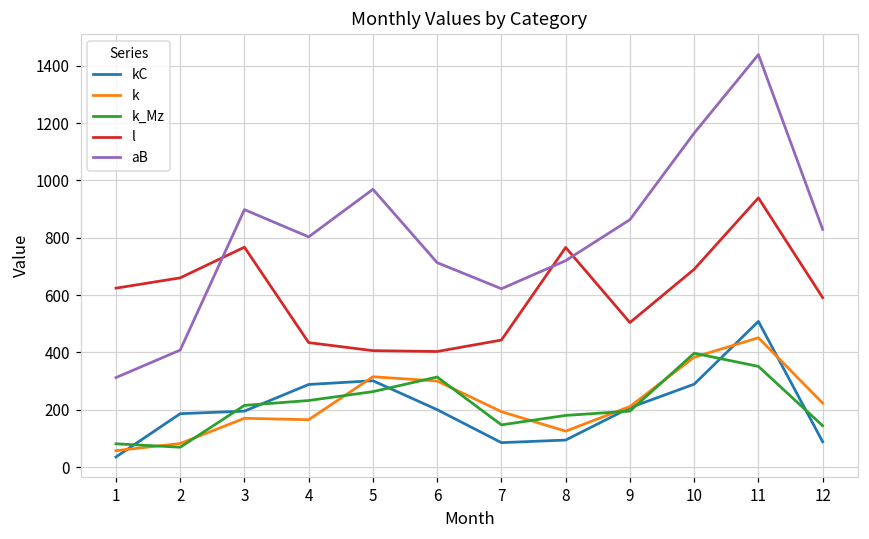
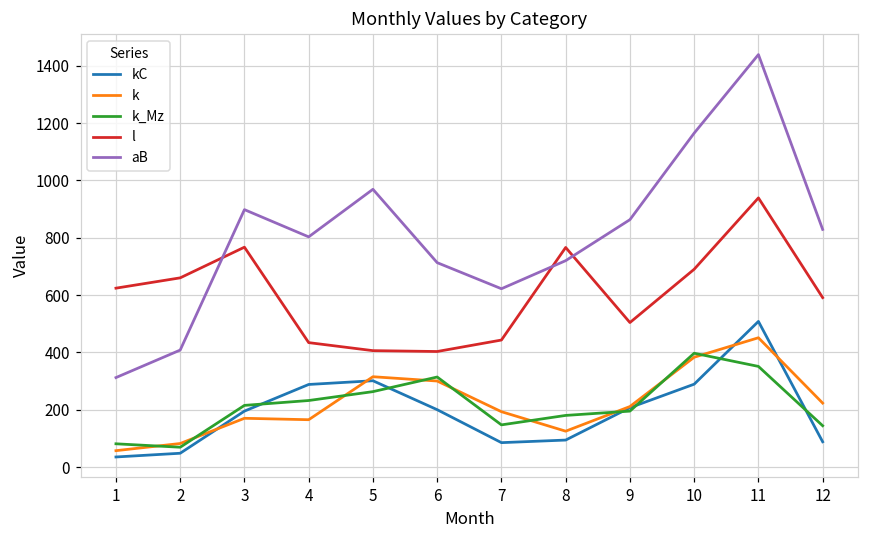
kC, 2: 190 -> 50
